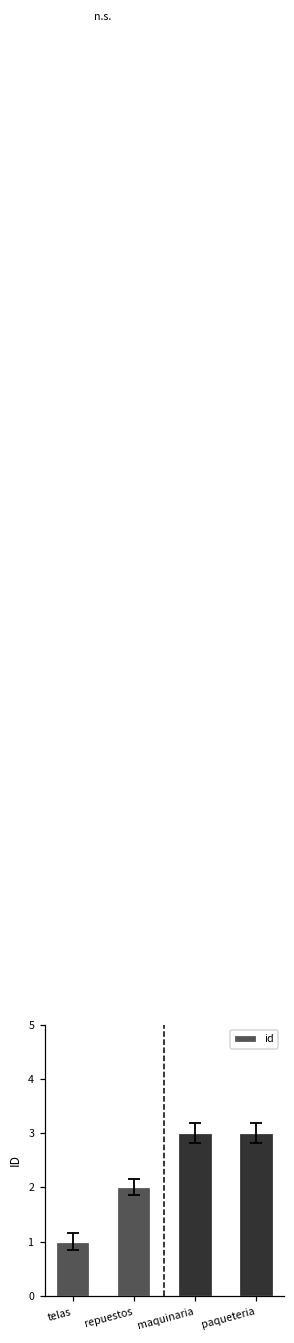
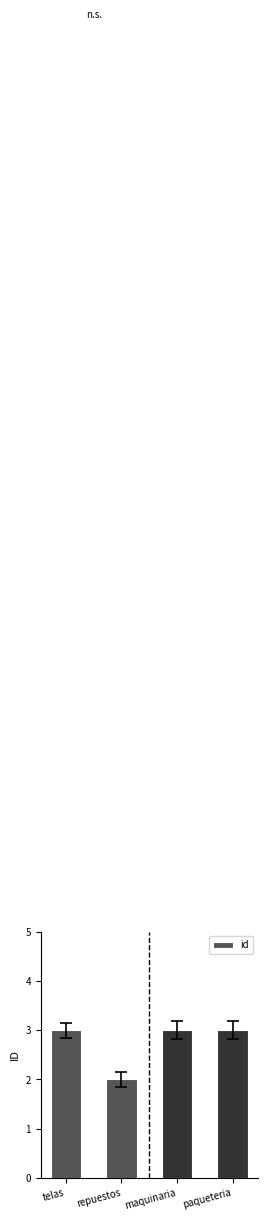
id, telas: 1 -> 3
